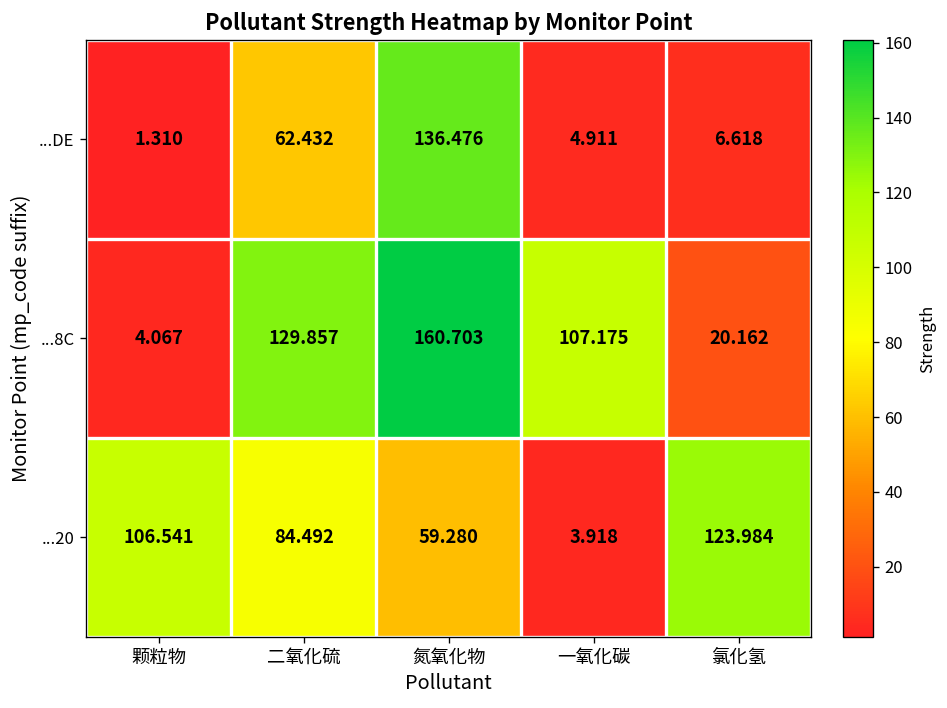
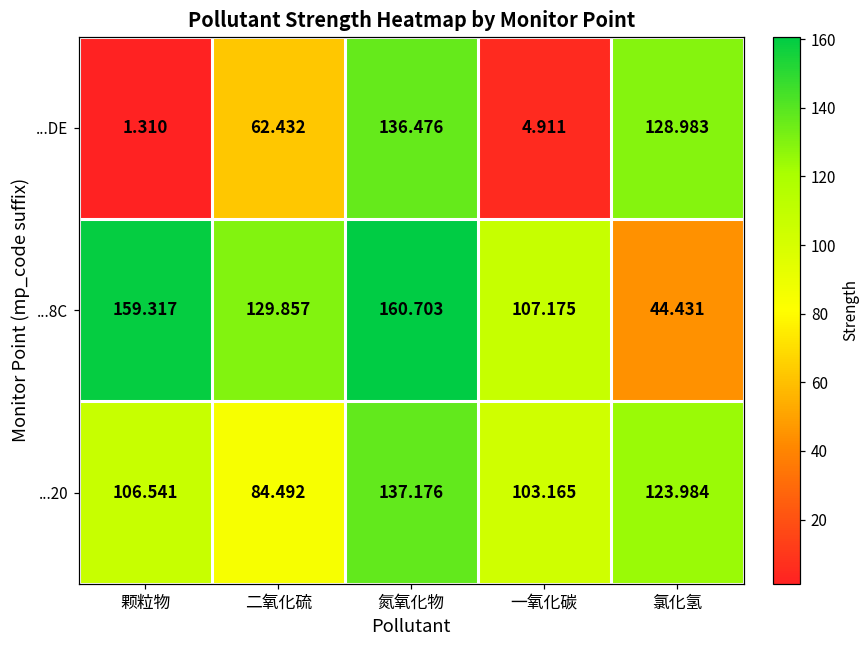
...DE, 氯化氢: 6.618 -> 128.983
...8C, 颗粒物: 4.067 -> 159.317
...8C, 氯化氢: 20.162 -> 44.431
...20, 氮氧化物: 59.280 -> 137.176
...20, 一氧化碳: 3.918 -> 103.165
